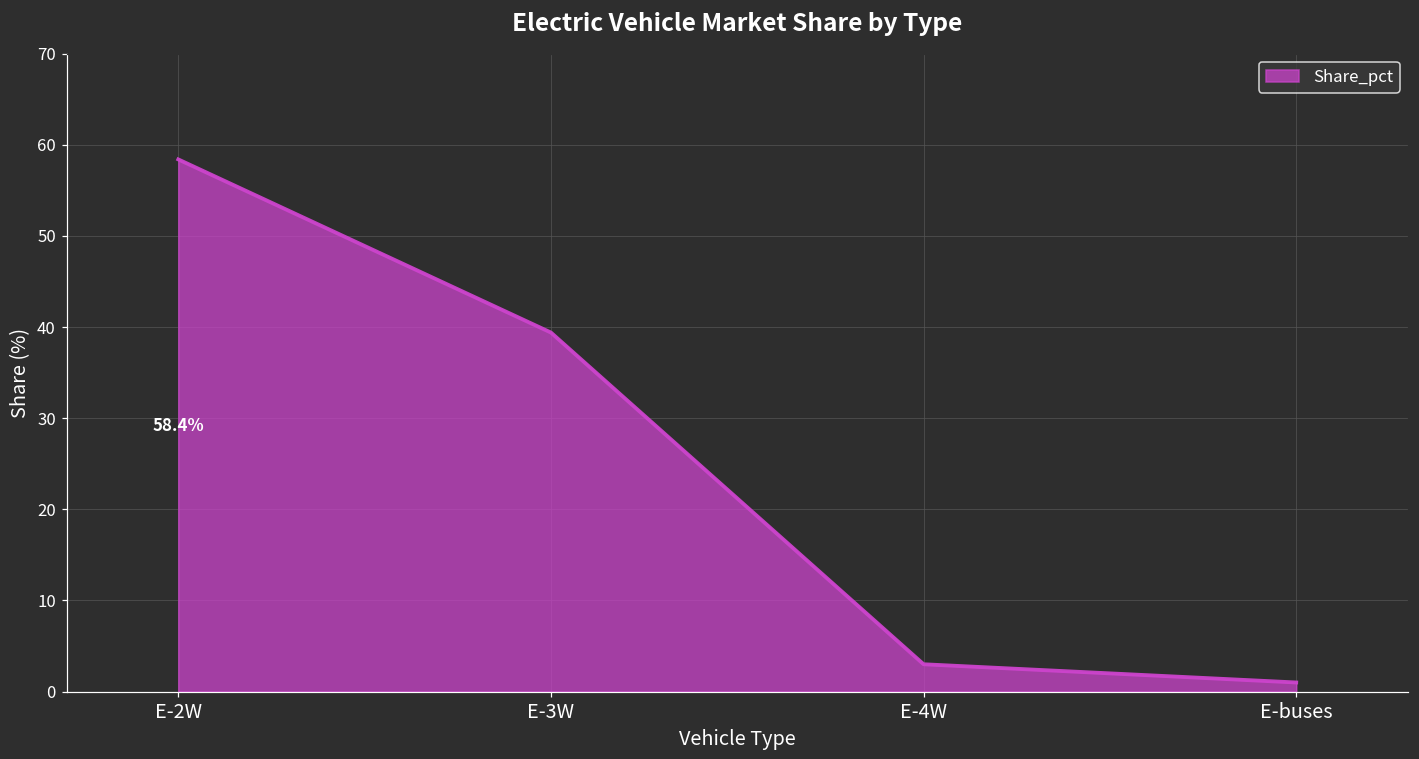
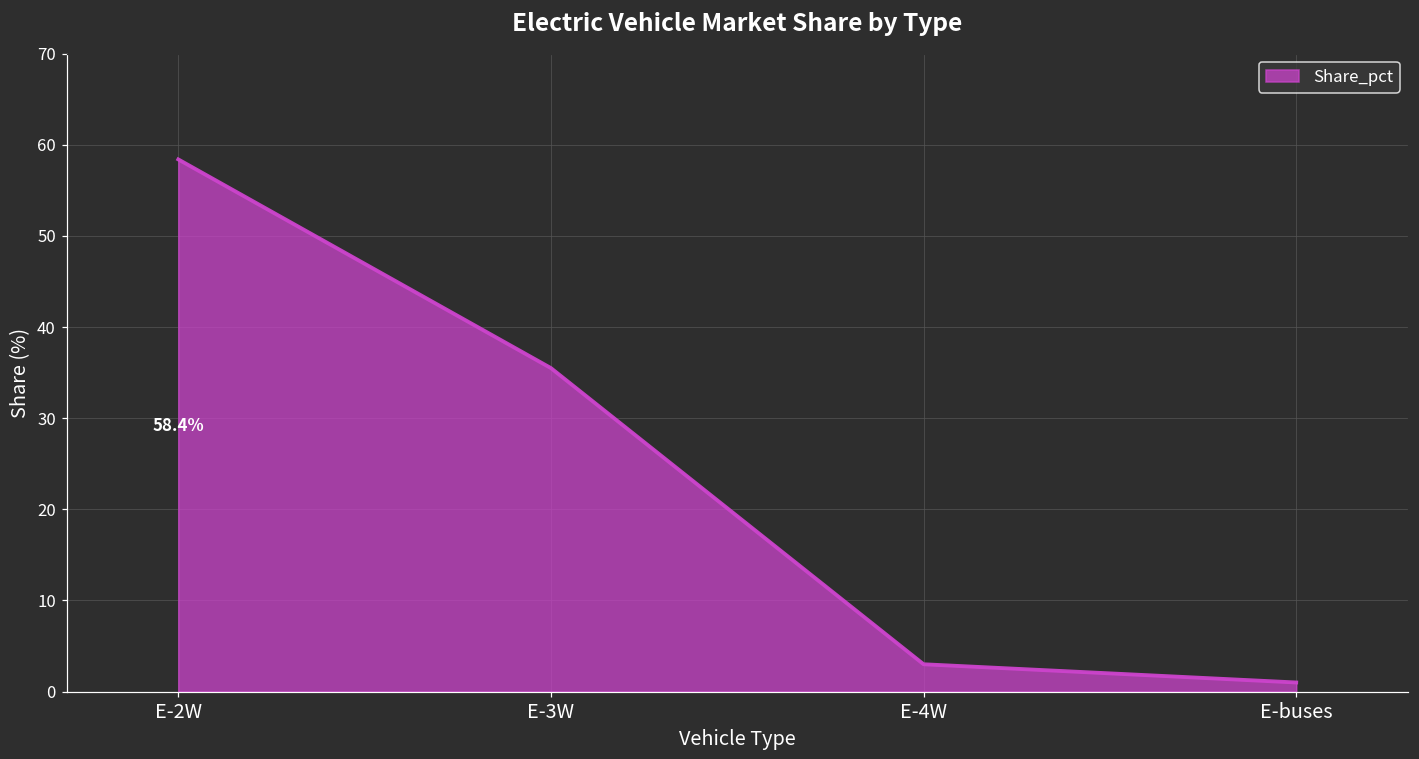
E-3W: 39.4% -> 35.5%
